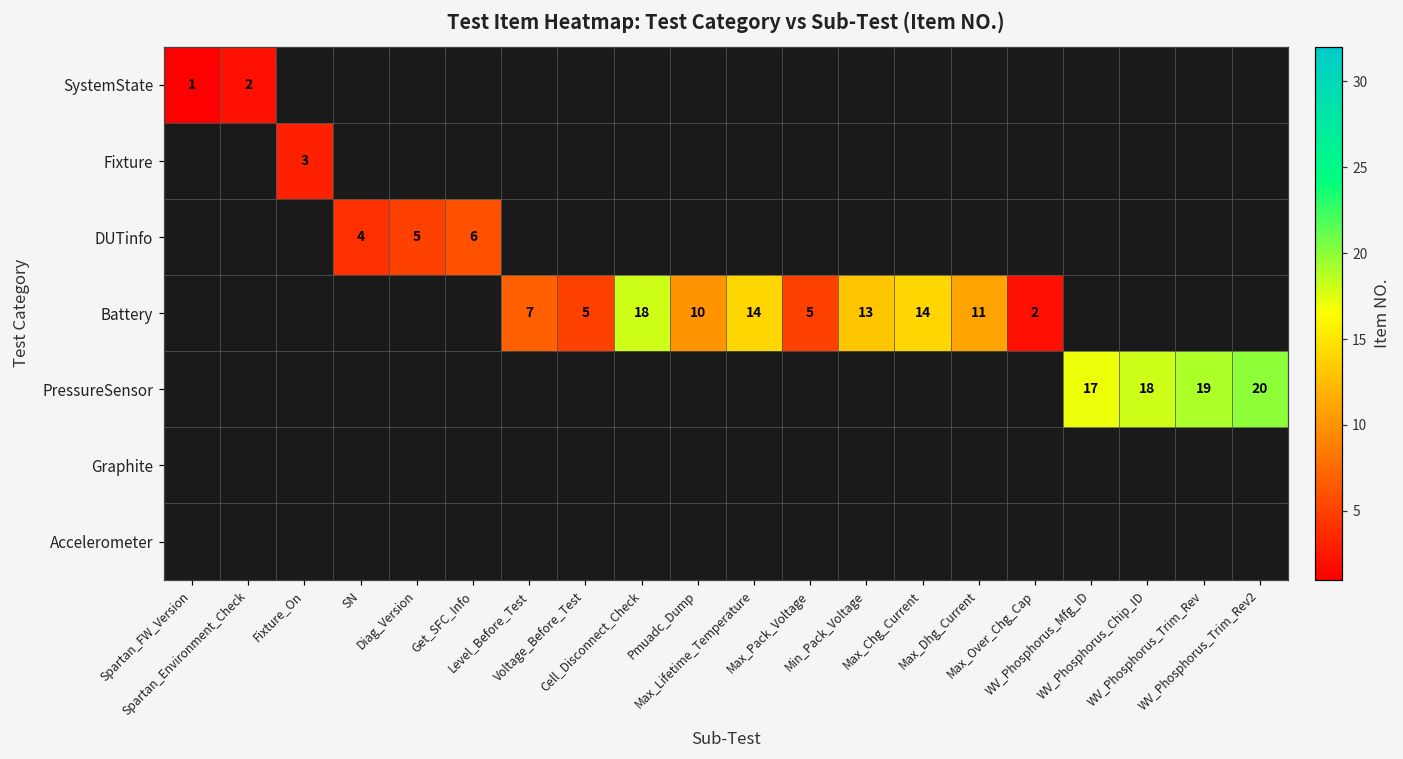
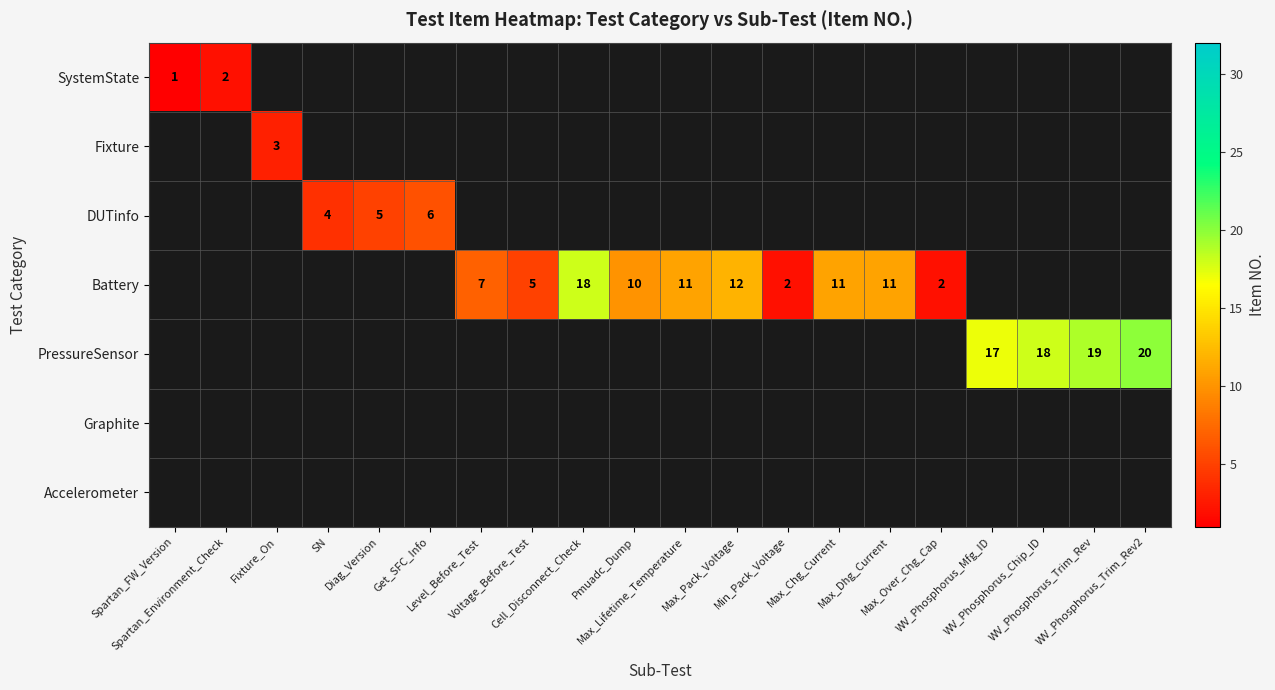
Battery, Max_Lifetime_Temperature: 14 -> 11
Battery, Max_Pack_Voltage: 5 -> 12
Battery, Min_Pack_Voltage: 13 -> 2
Battery, Max_Chg_Current: 14 -> 11
